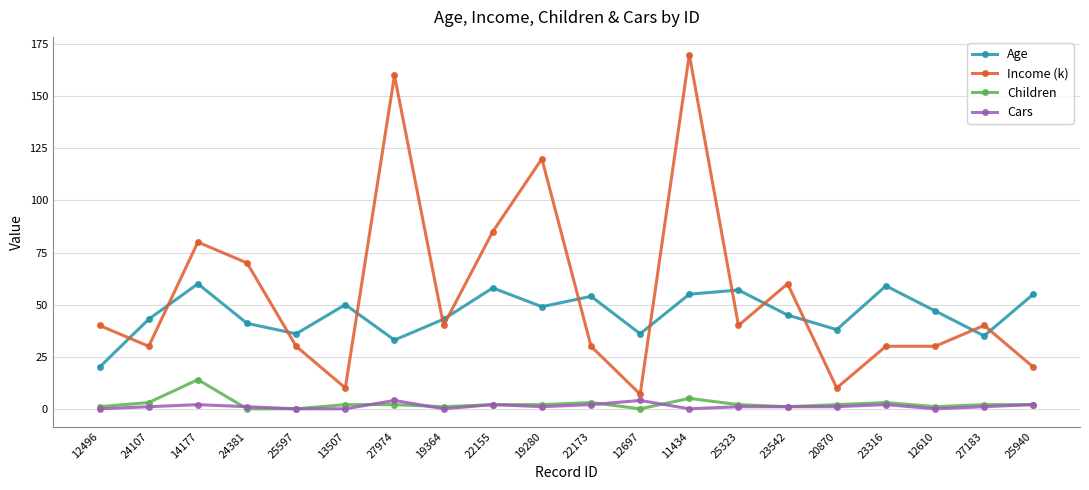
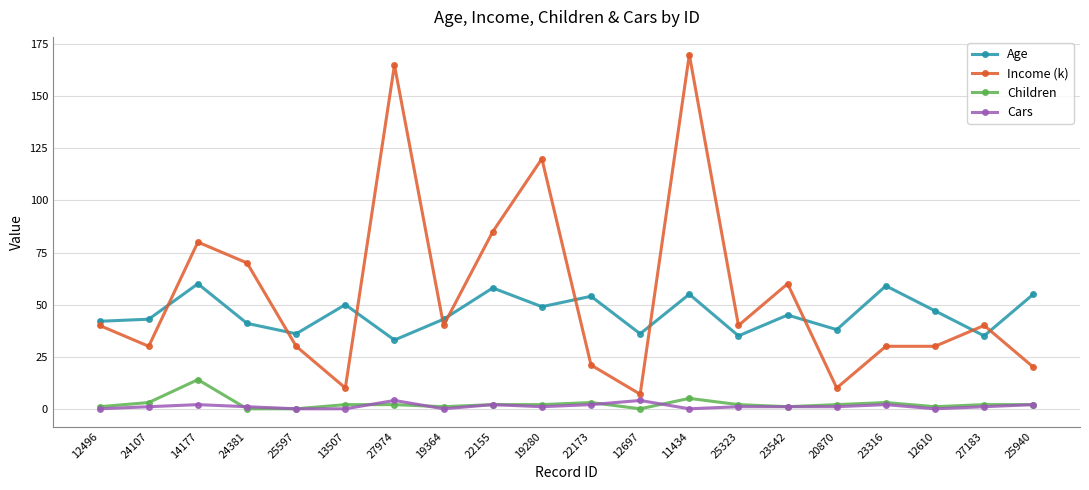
Age, 12496: 20 -> 42
Income (k), 27974: 160 -> 165
Income (k), 22173: 30 -> 21
Age, 25323: 57 -> 35
